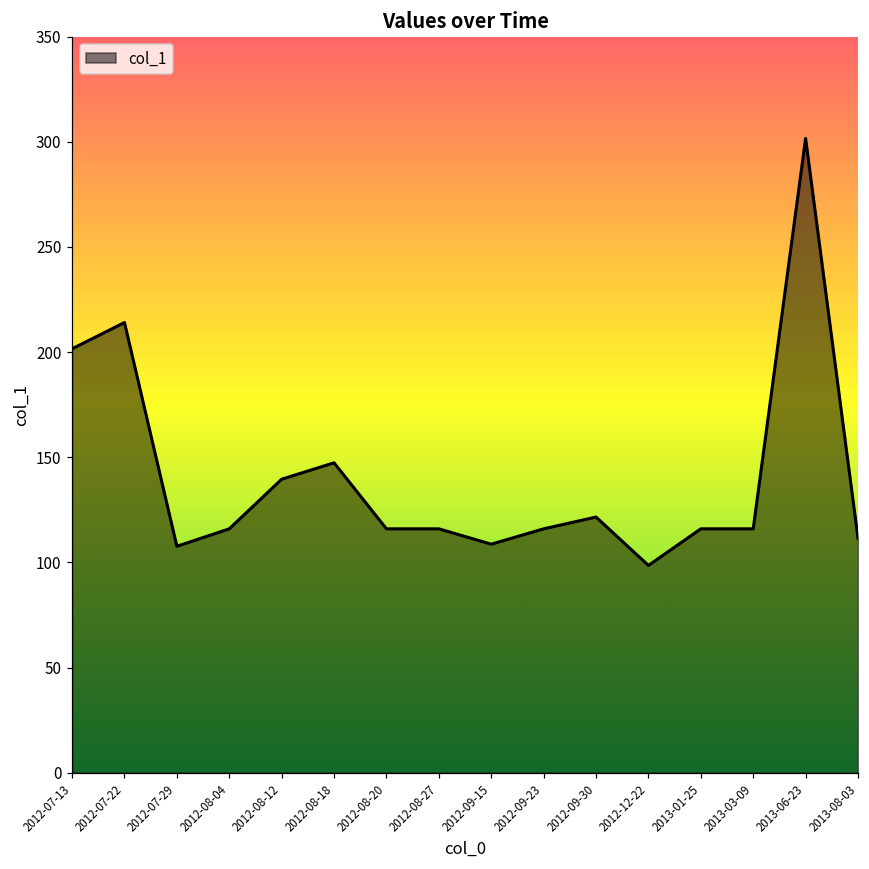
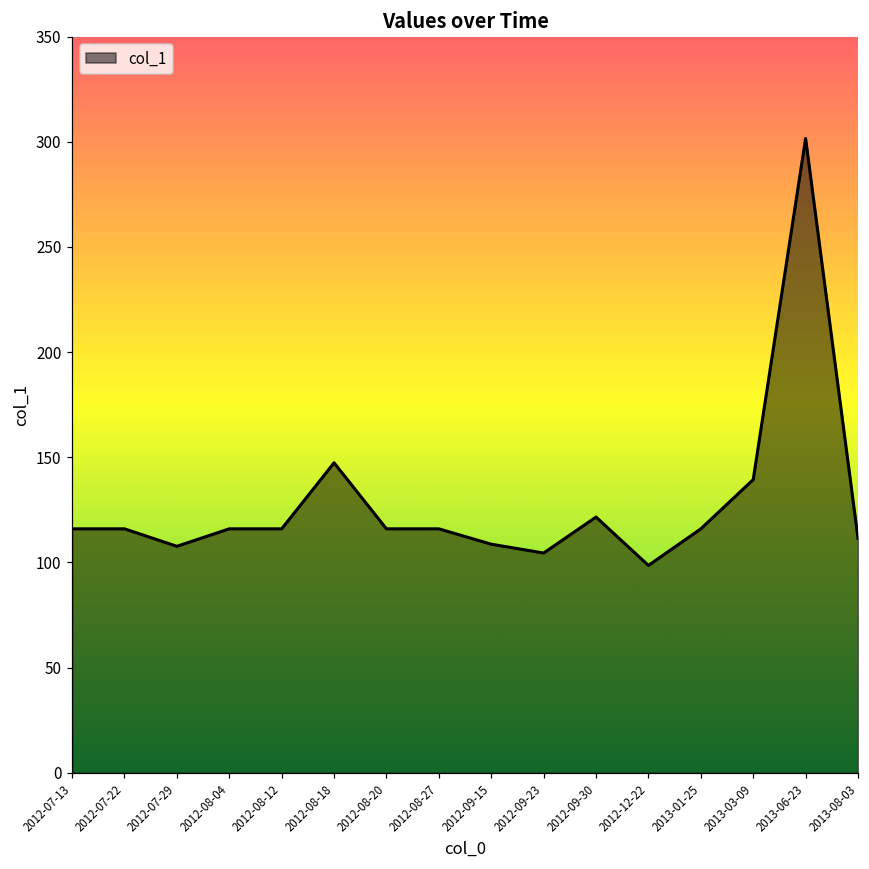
2012-07-13: 202 -> 116
2012-07-22: 214 -> 116
2012-08-12: 140 -> 116
2012-09-23: 116 -> 105
2013-03-09: 116 -> 139
